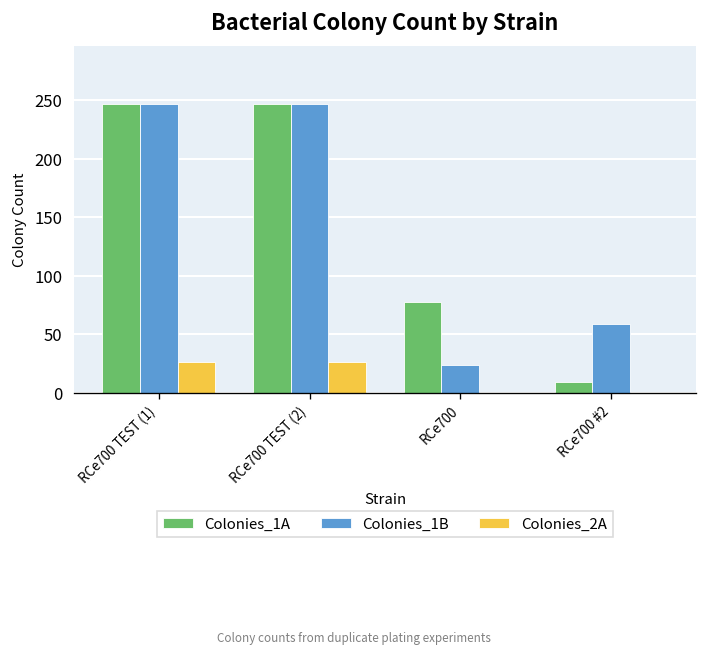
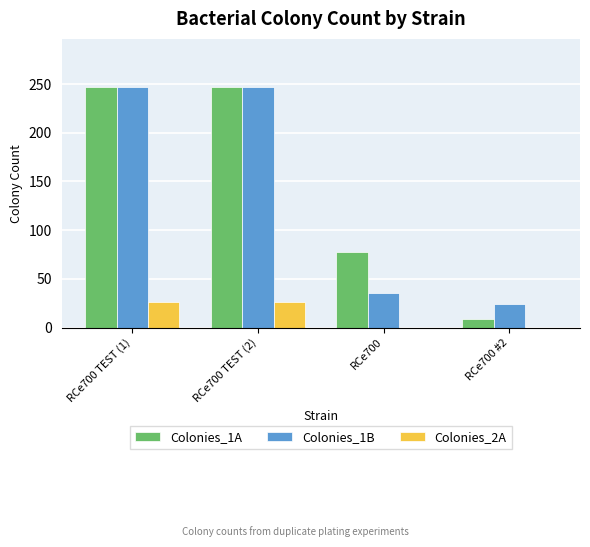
Colonies_1B, RCe700: 20 -> 40
Colonies_1B, RCe700 #2: 60 -> 20
